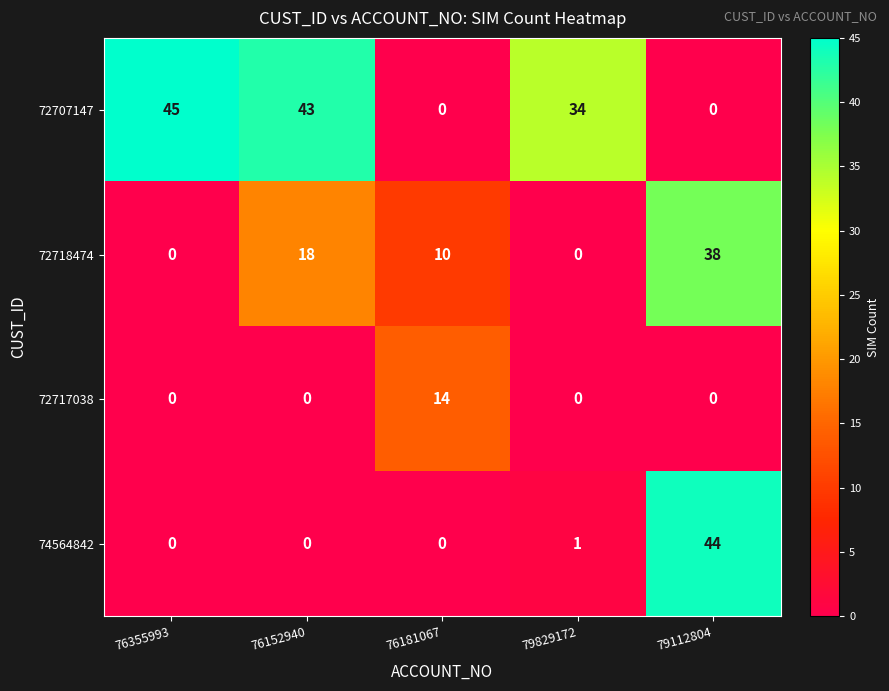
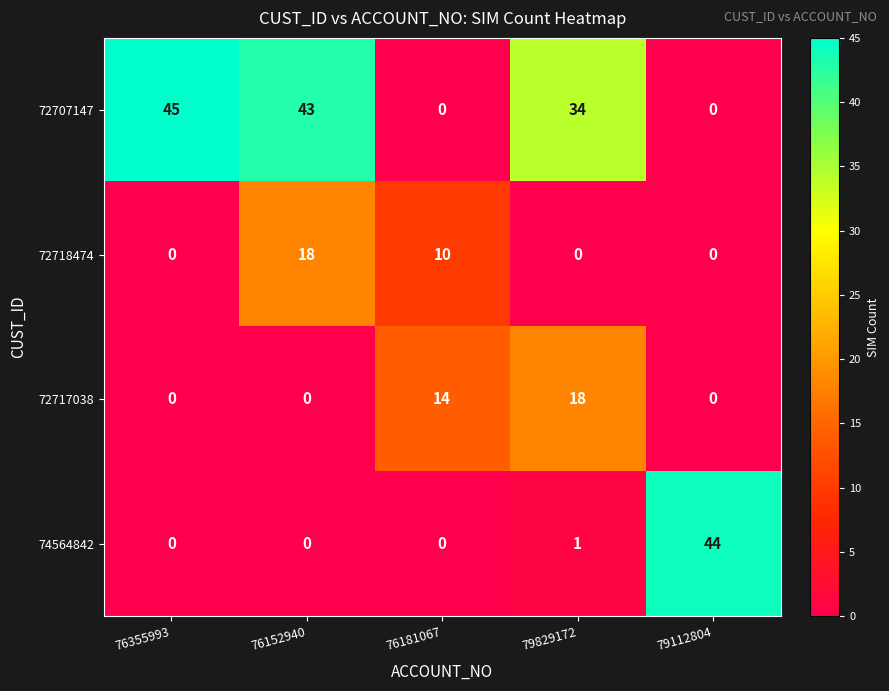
72718474, 79112804: 38 -> 0
72717038, 79829172: 0 -> 18
